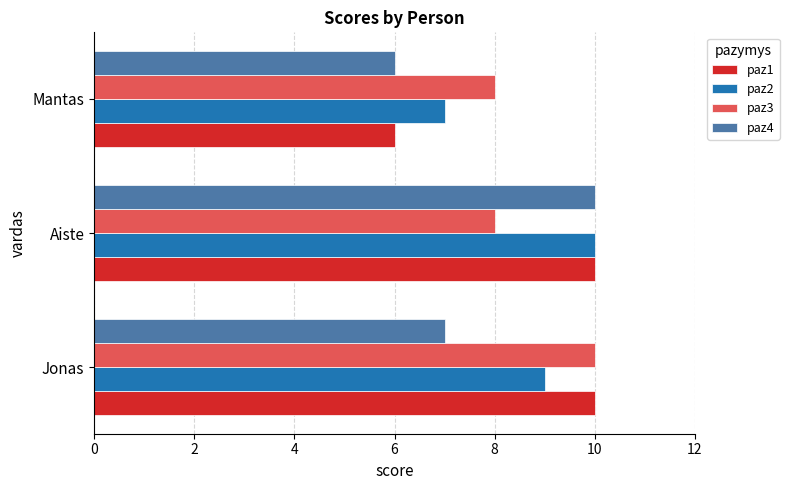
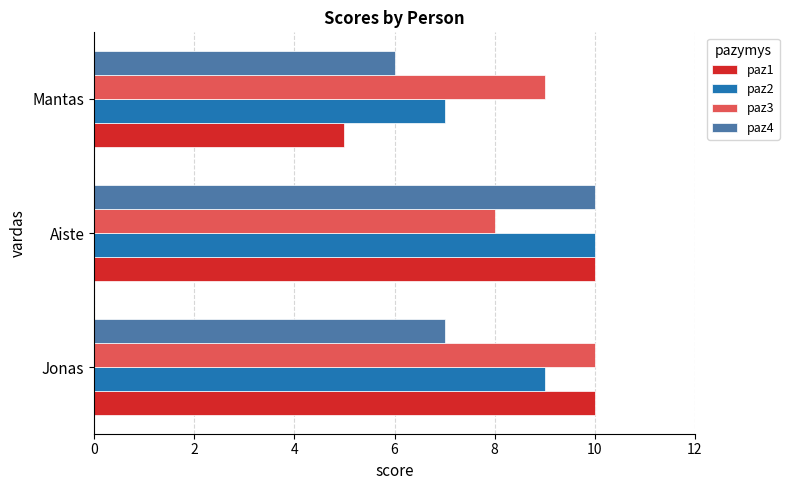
paz3, Mantas: 8 -> 9
paz1, Mantas: 6 -> 5
